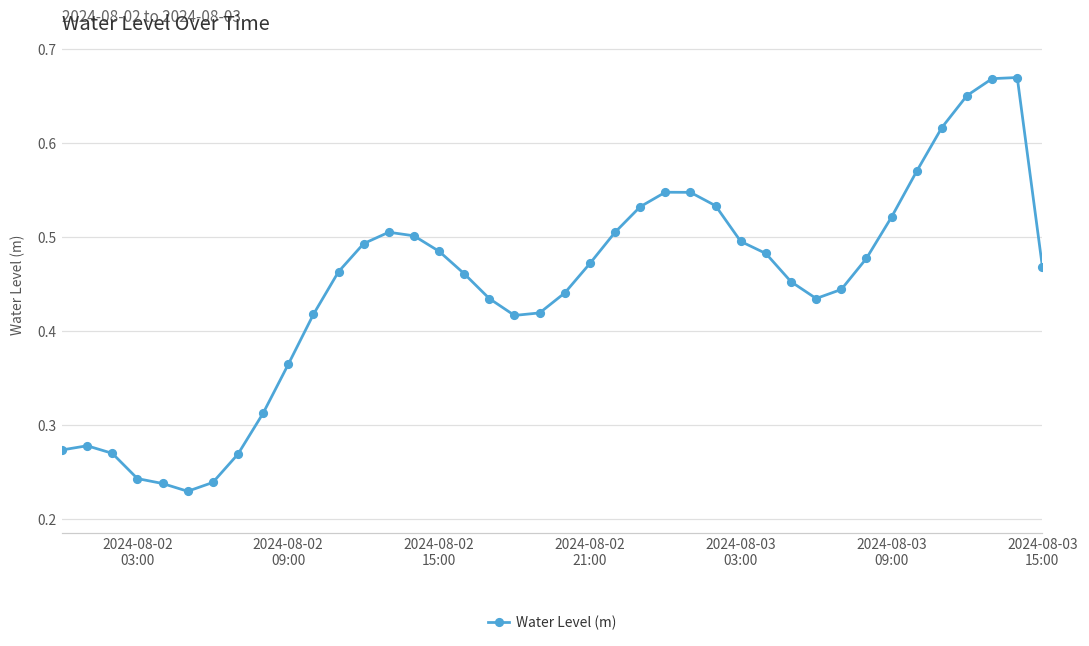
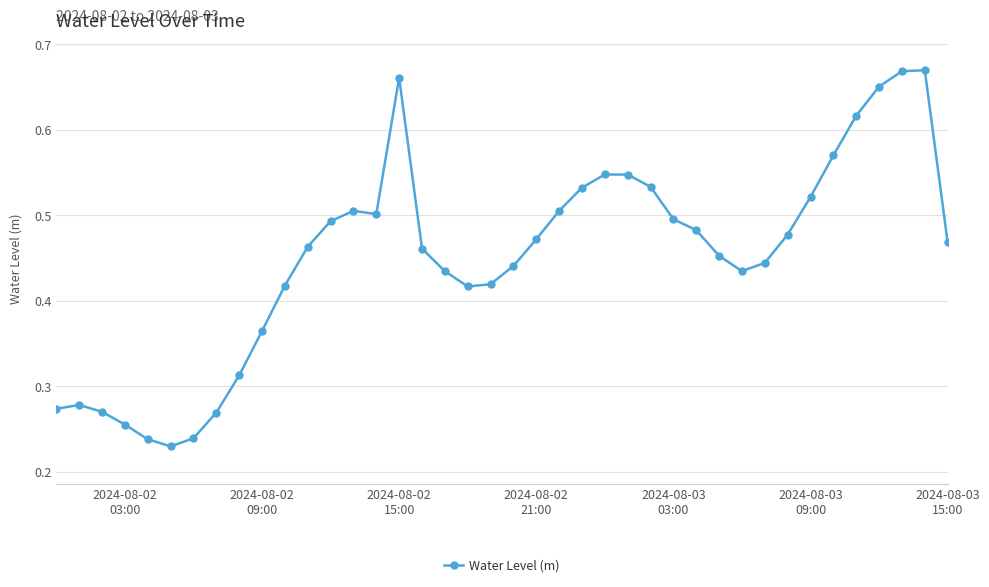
2024-08-02 03:00: 0.24 -> 0.26
2024-08-02 15:00: 0.49 -> 0.66
